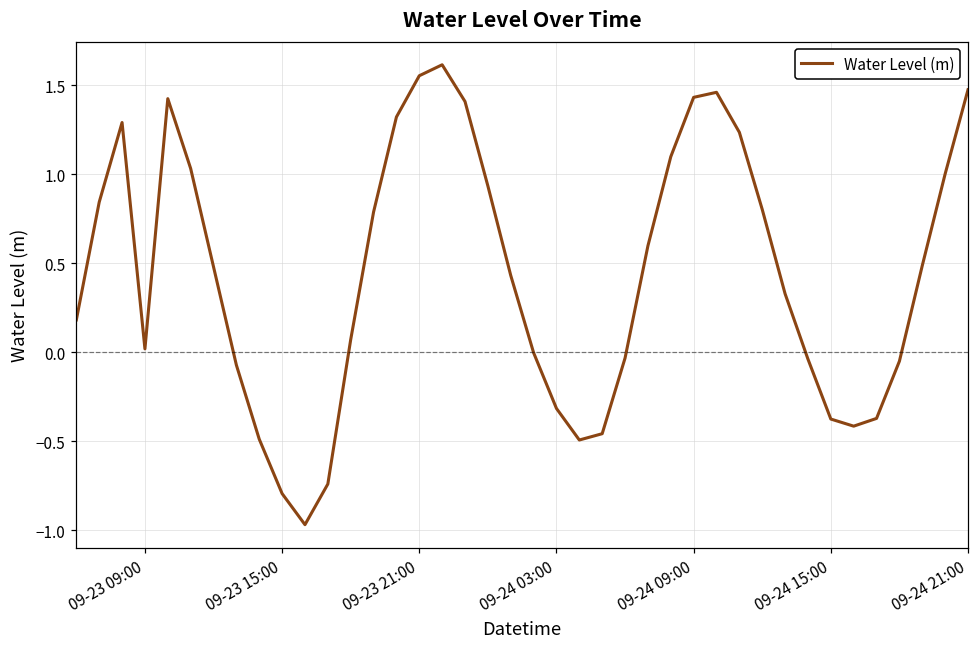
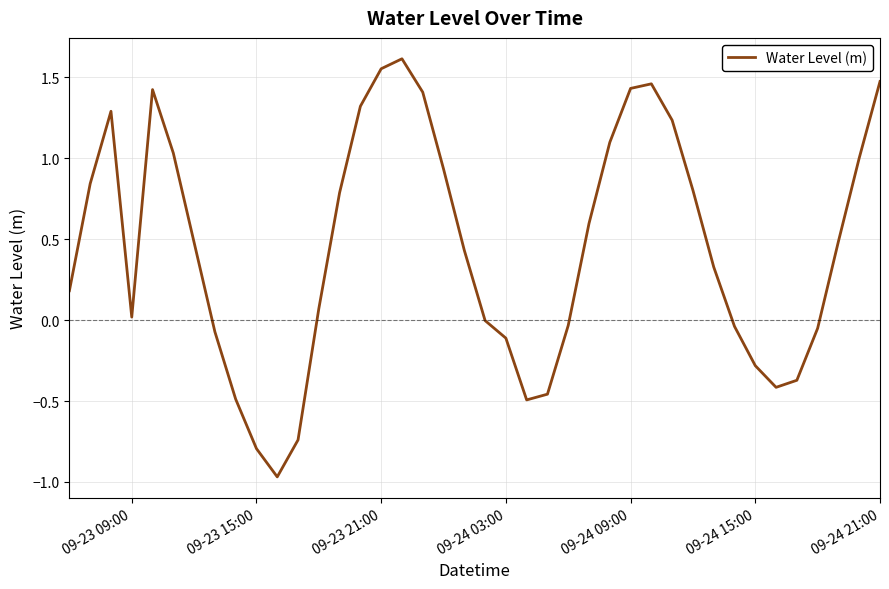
09-24 03:00: -0.32 -> -0.11
09-24 15:00: -0.38 -> -0.28
